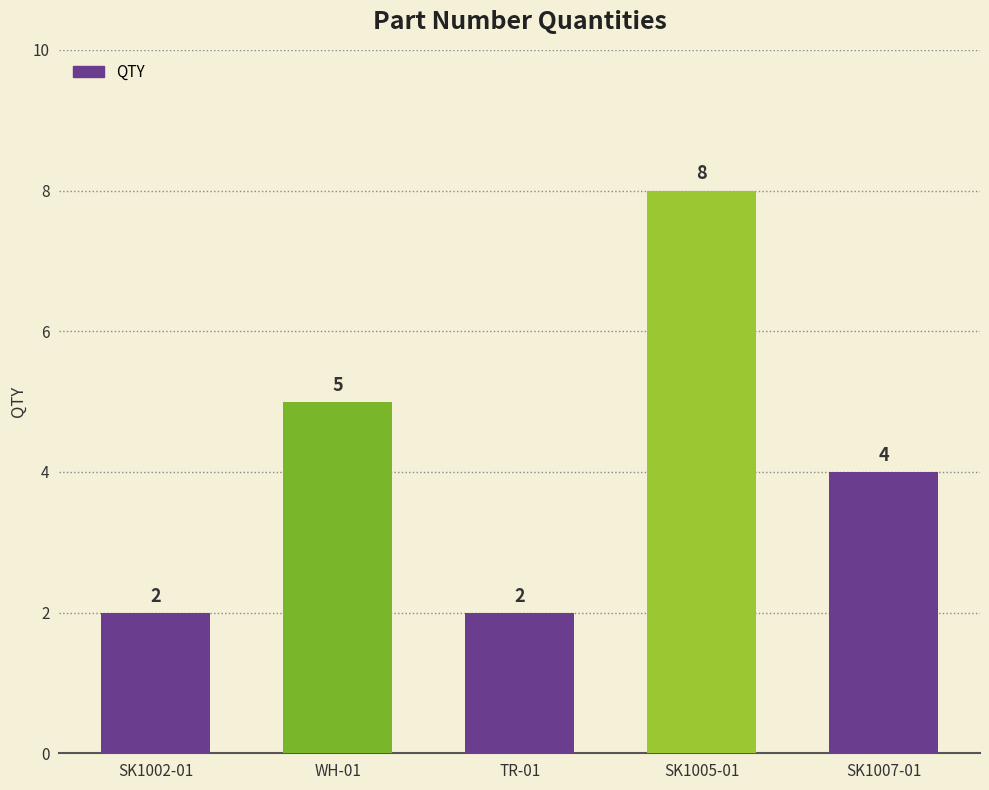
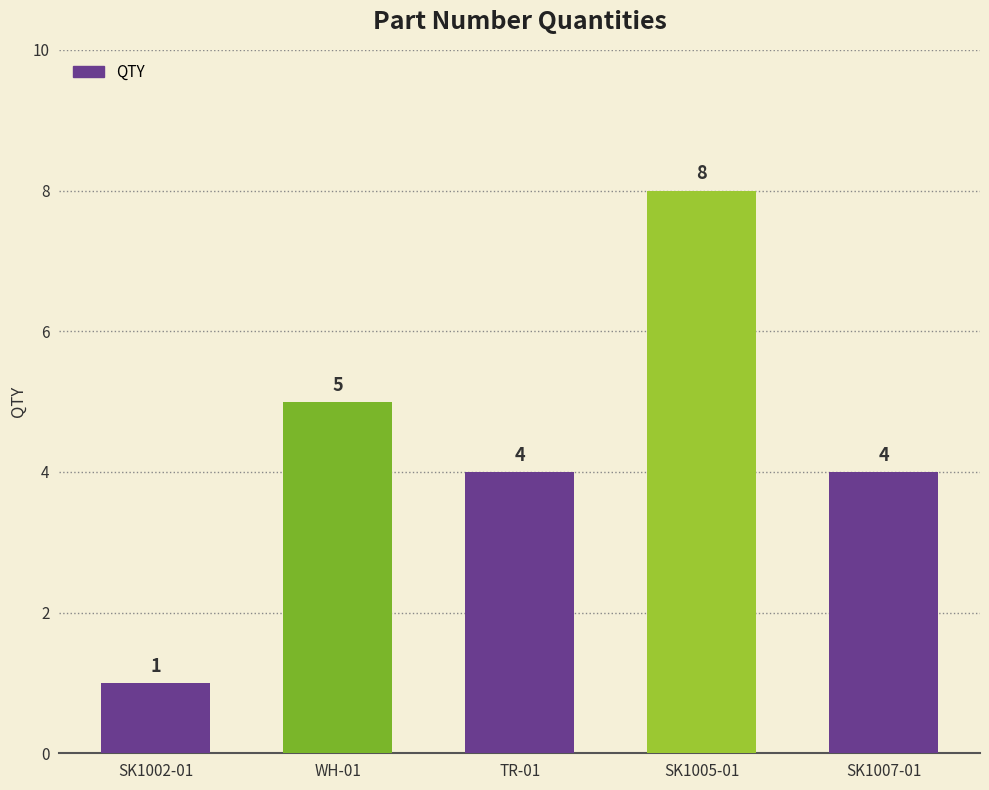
SK1002-01: 2 -> 1
TR-01: 2 -> 4
